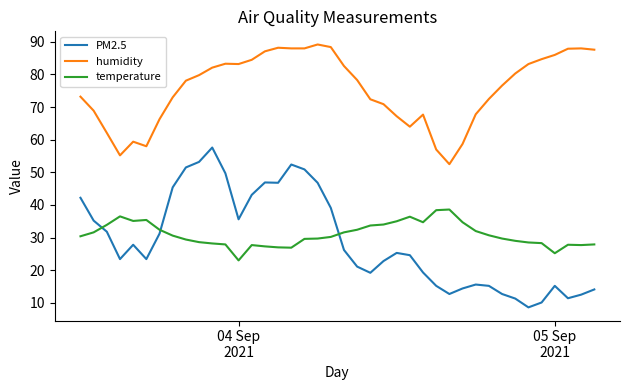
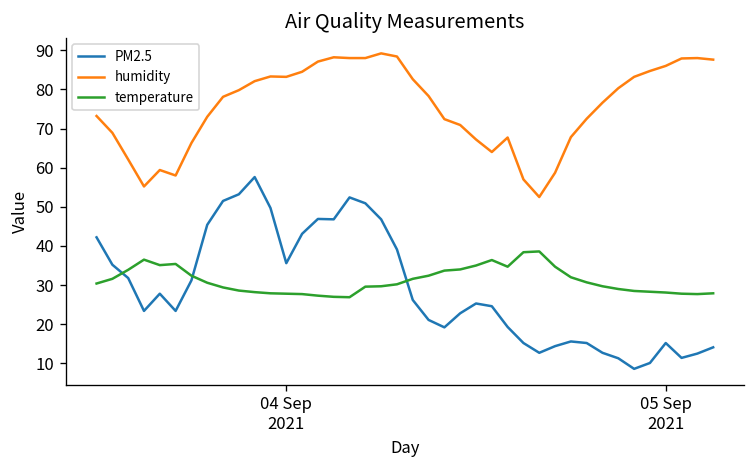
temperature, 04 Sep 2021: 23 -> 28
temperature, 05 Sep 2021: 25 -> 28
